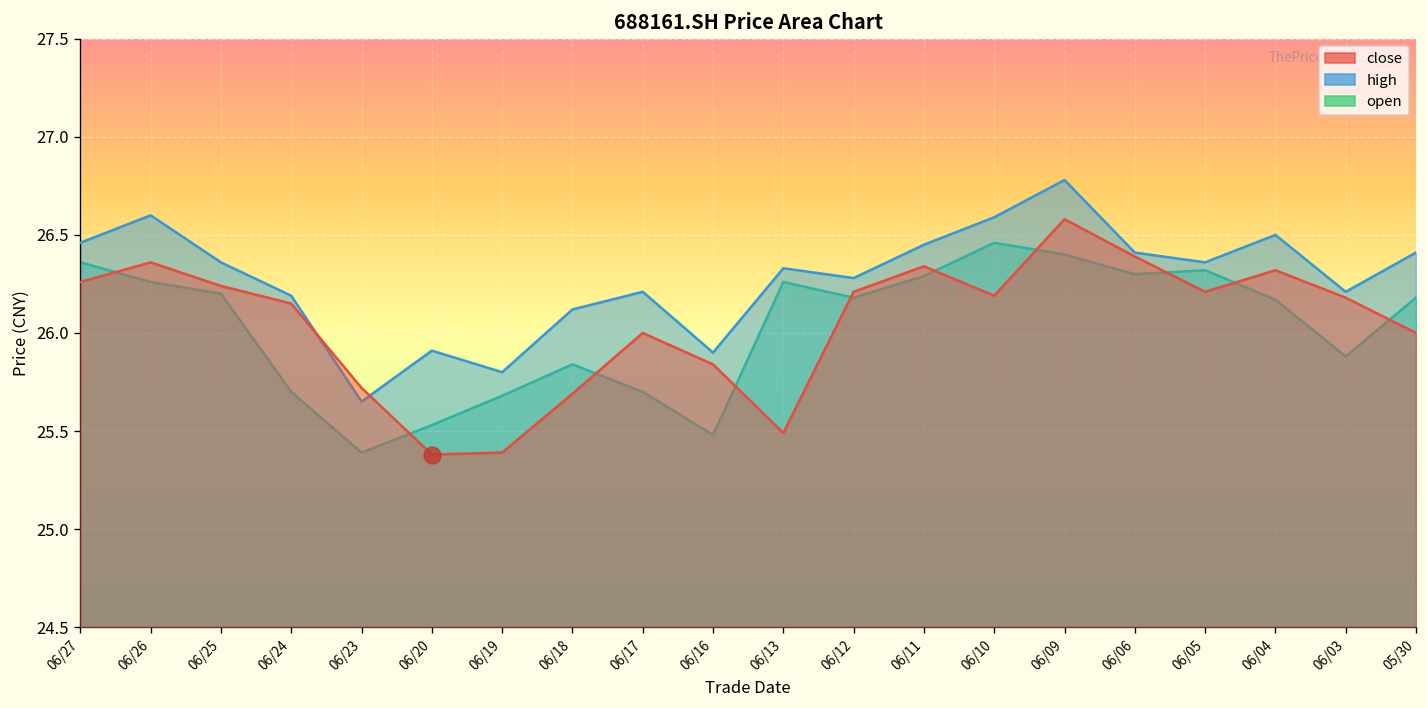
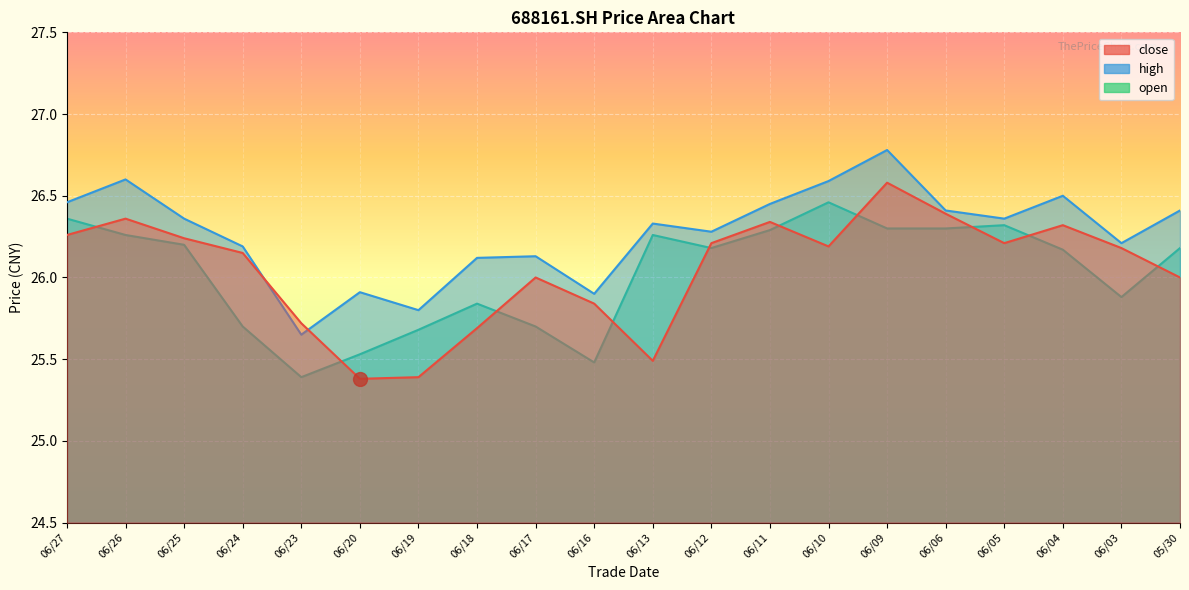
high, 06/17: 26.21 -> 26.13
open, 06/09: 26.4 -> 26.3
